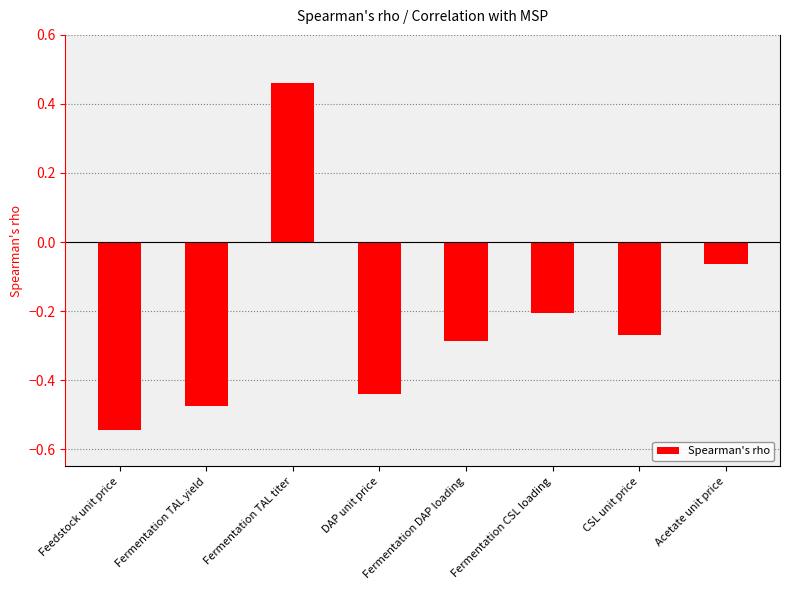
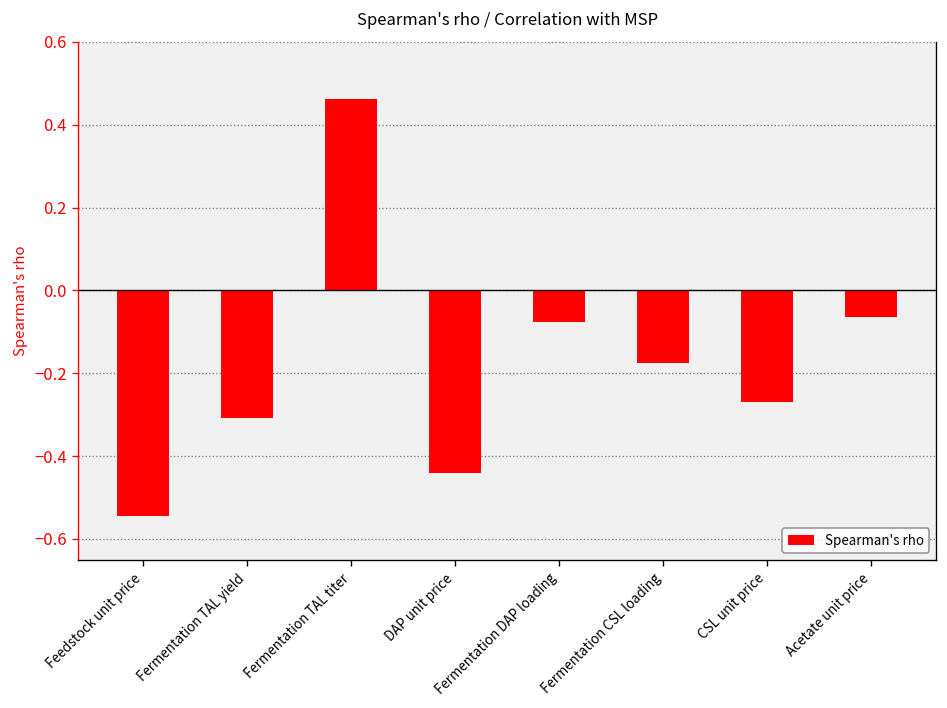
Fermentation TAL yield: -0.48 -> -0.31
Fermentation DAP loading: -0.29 -> -0.08
Fermentation CSL loading: -0.21 -> -0.18
